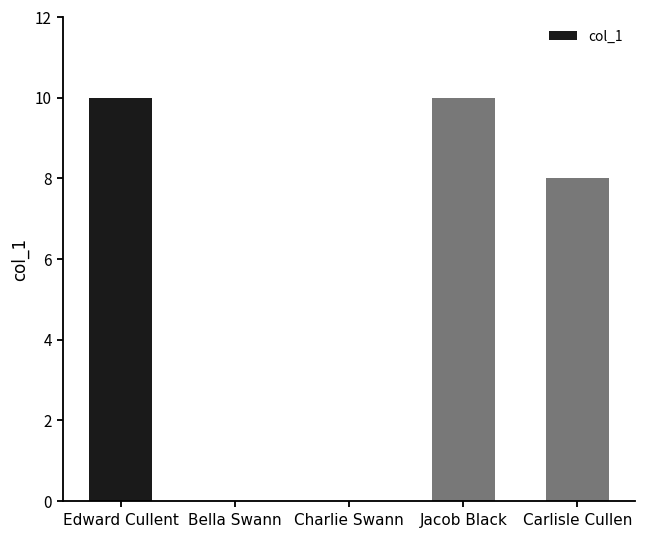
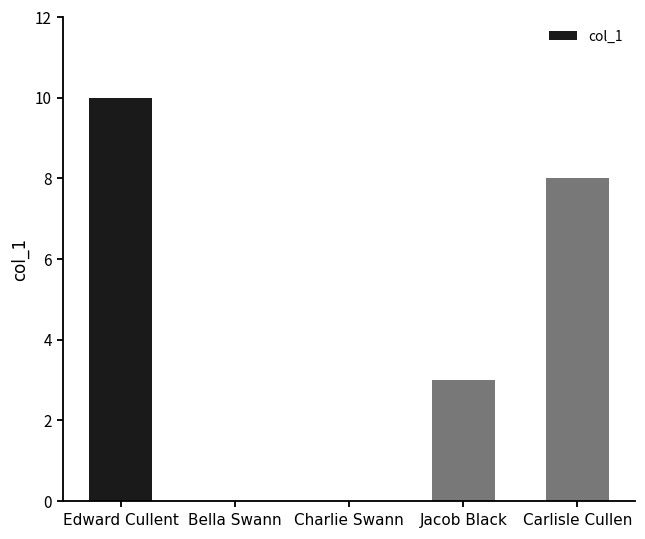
Jacob Black: 10 -> 3
